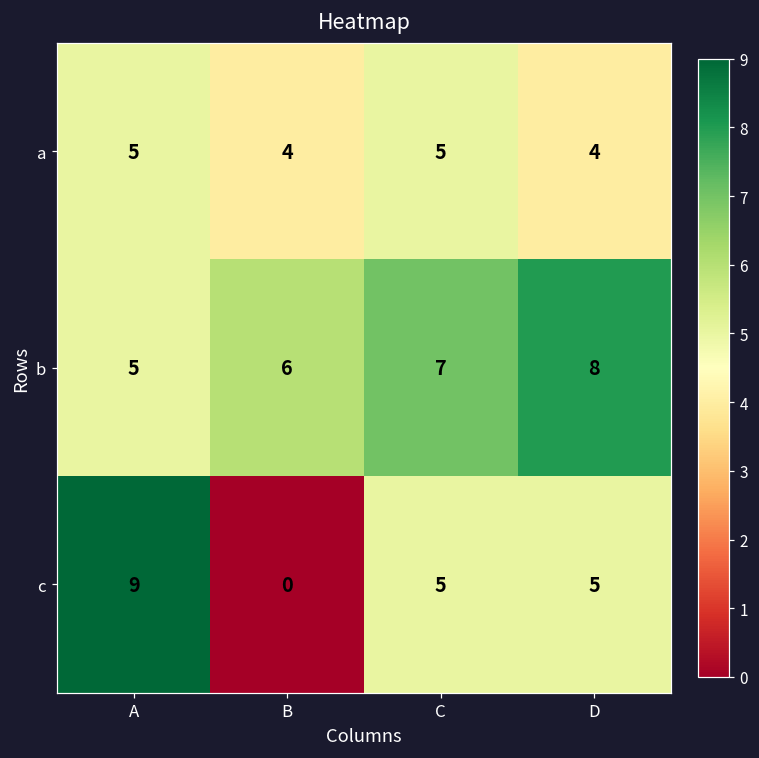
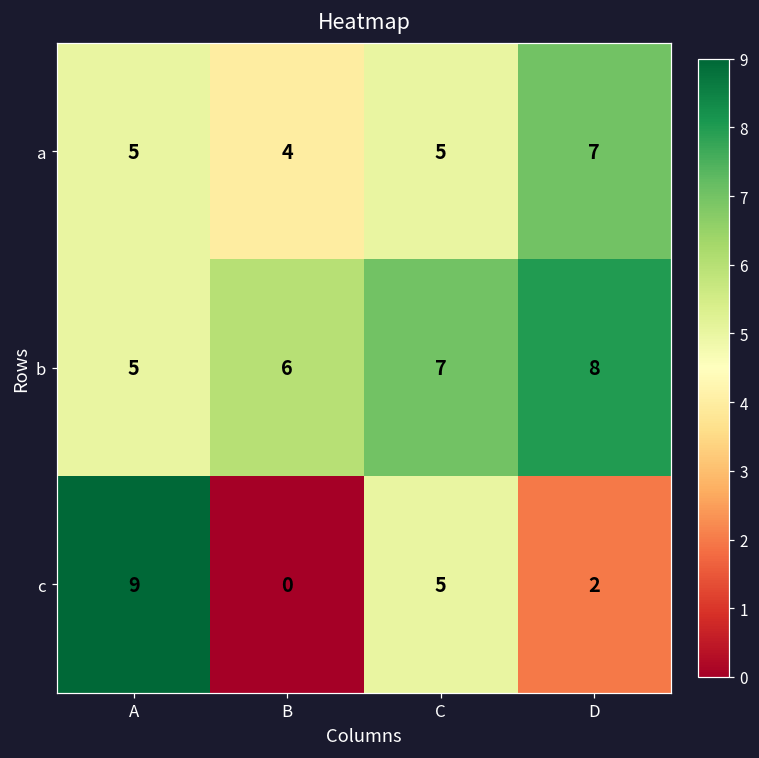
a, D: 4 -> 7
c, D: 5 -> 2
